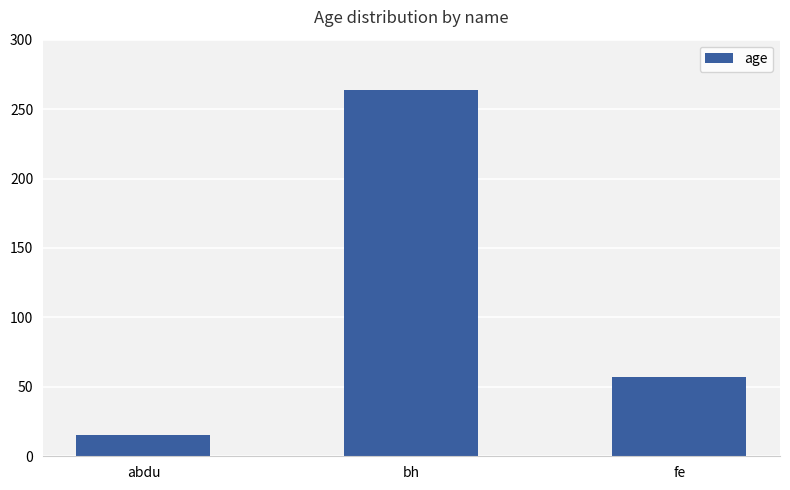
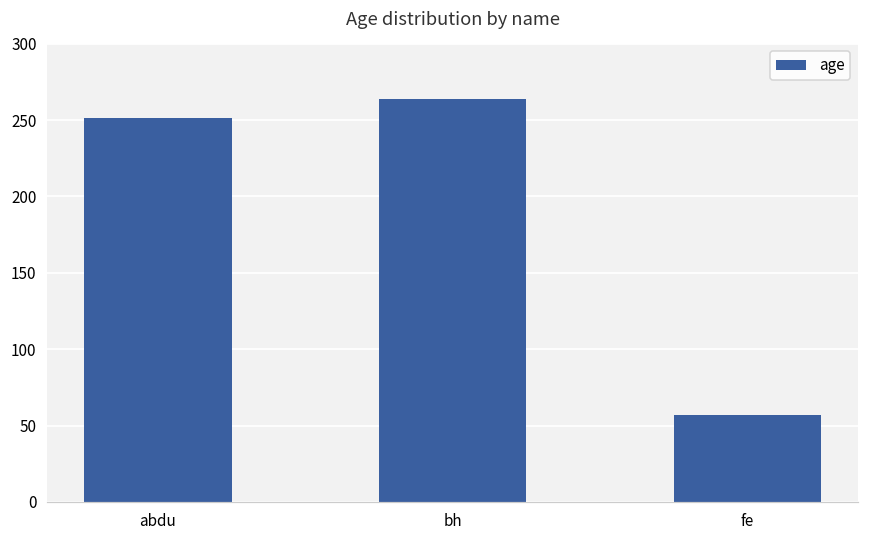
abdu: 15 -> 251
